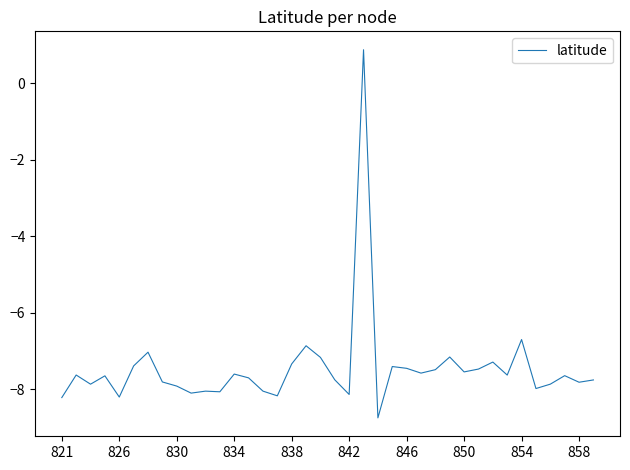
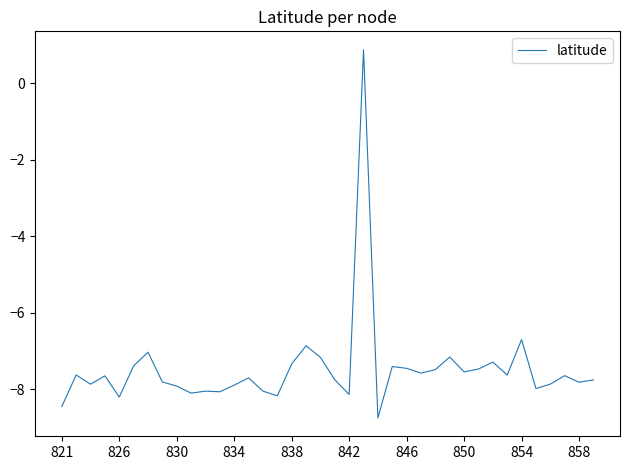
821: -8.2 -> -8.5
834: -7.6 -> -7.9
